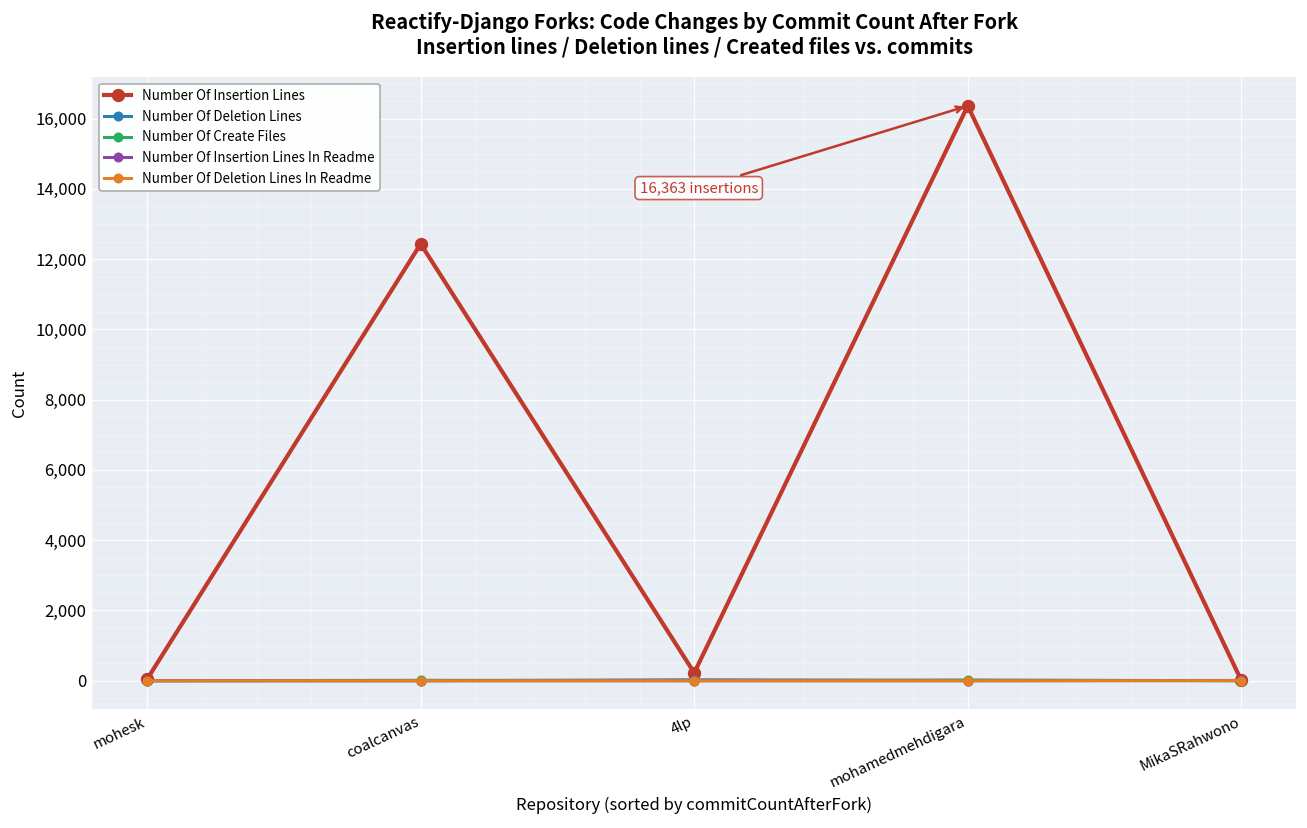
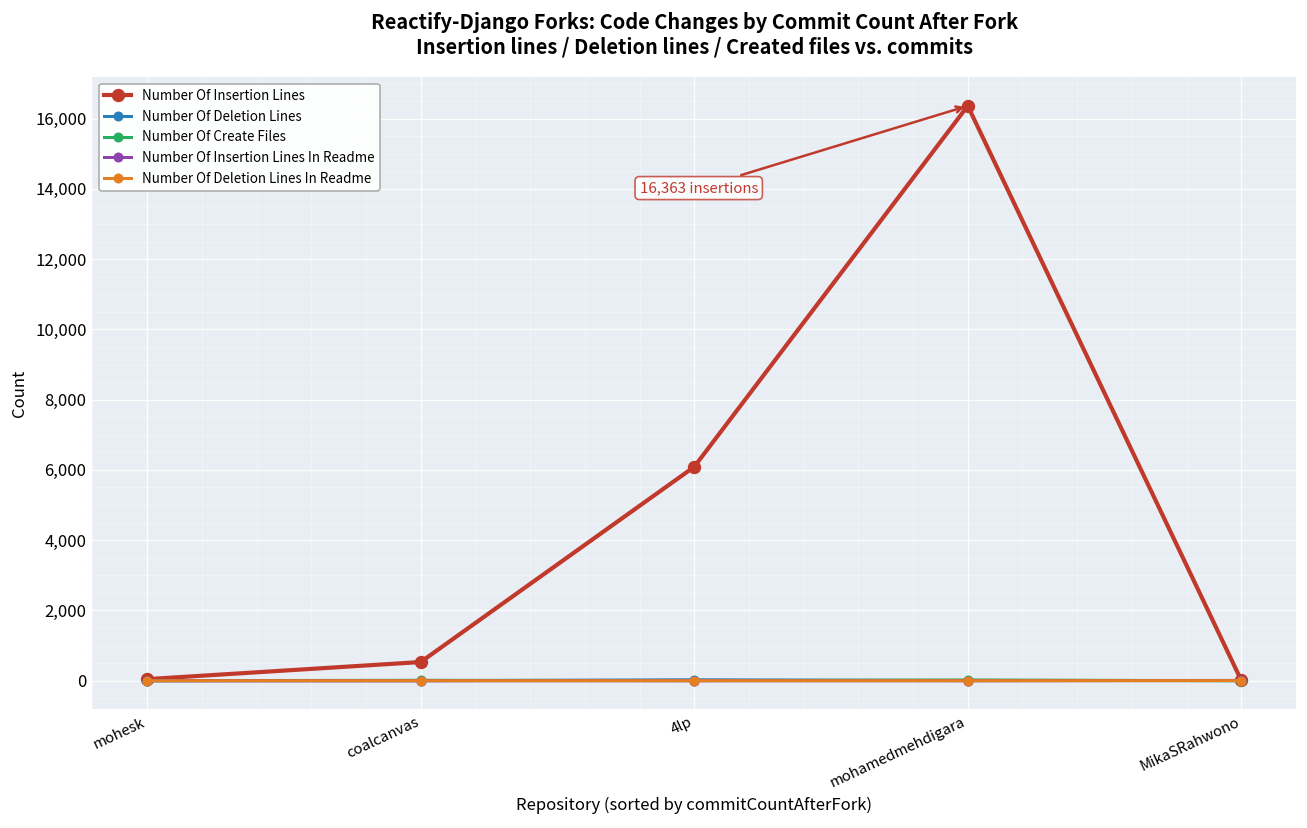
Number Of Insertion Lines, coalcanvas: 12,400 -> 500
Number Of Insertion Lines, 4lp: 200 -> 6,100
